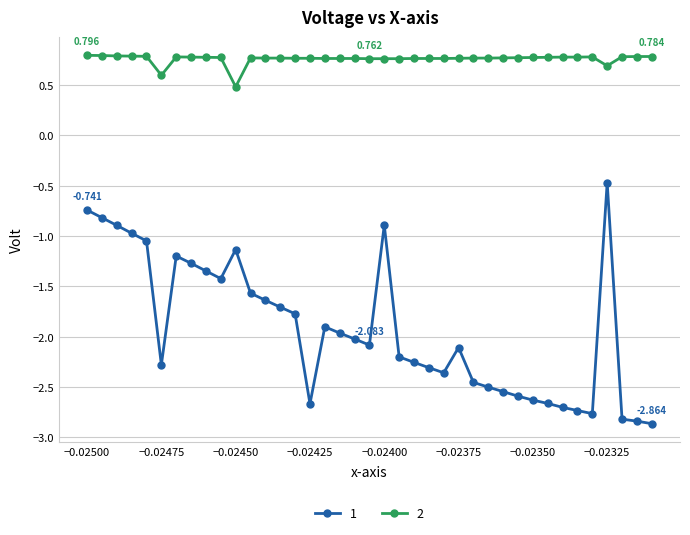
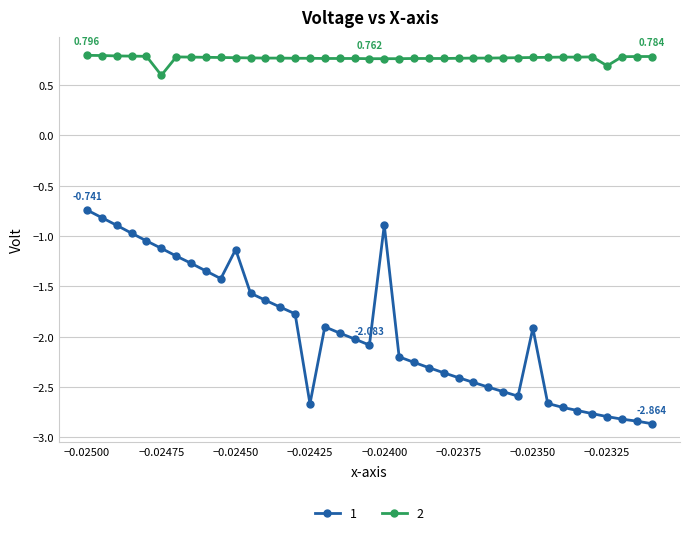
1, −0.02475: -2.28 -> -1.12
2, −0.02450: 0.48 -> 0.77
1, −0.02375: -2.11 -> -2.41
1, −0.02350: -2.63 -> -1.92
1, −0.02325: -0.47 -> -2.79
